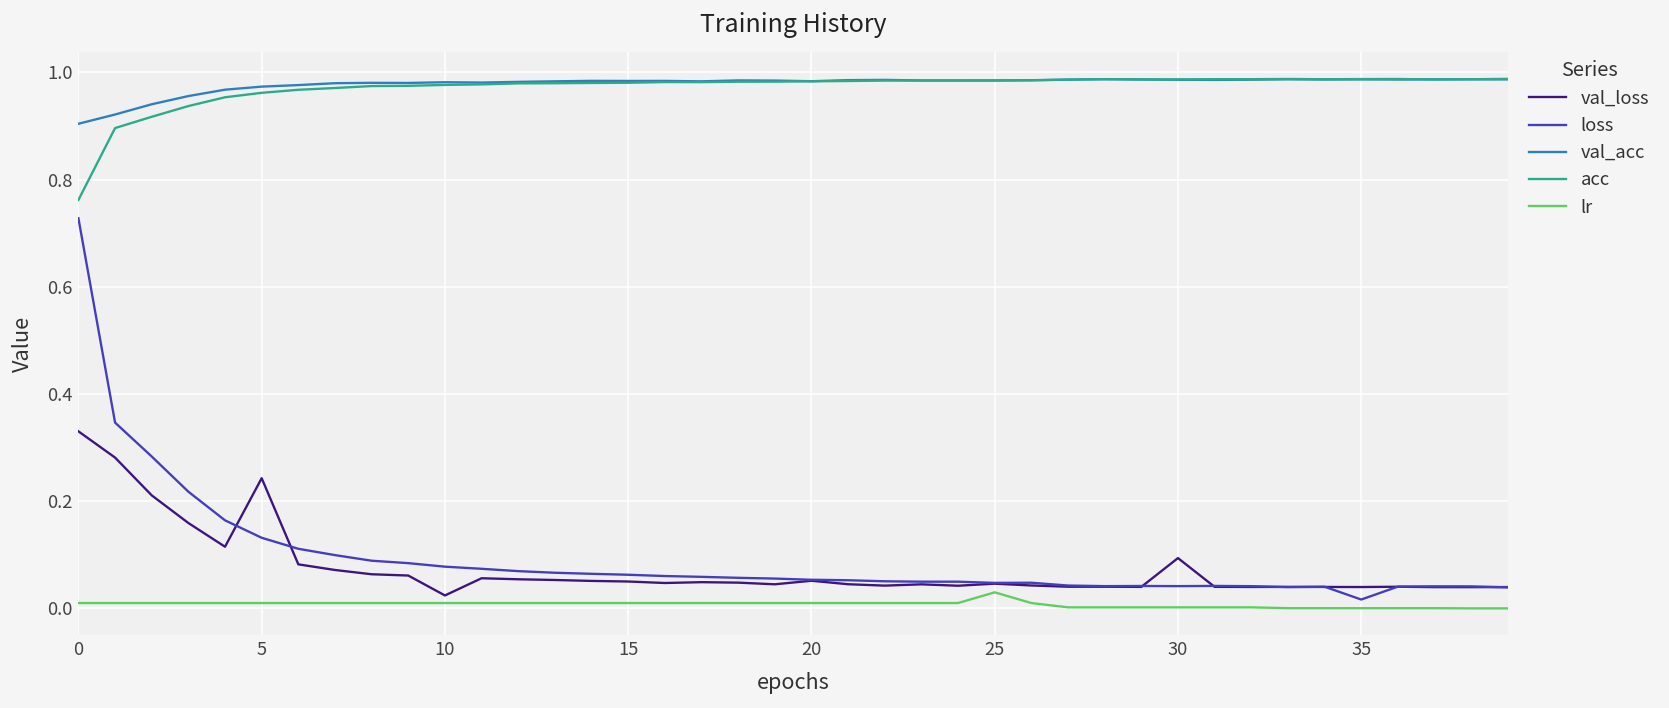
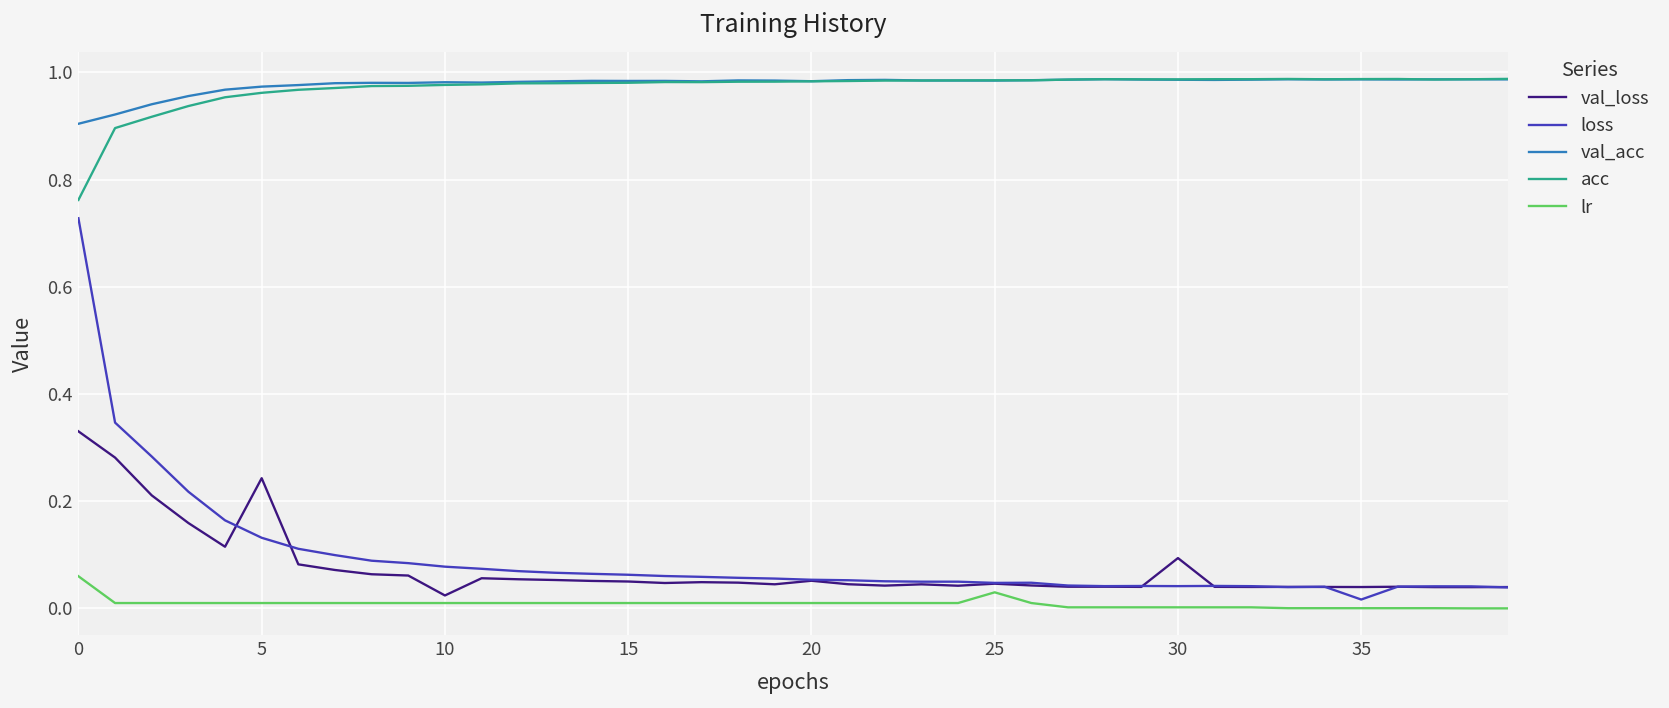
lr, 0: 0.01 -> 0.06
